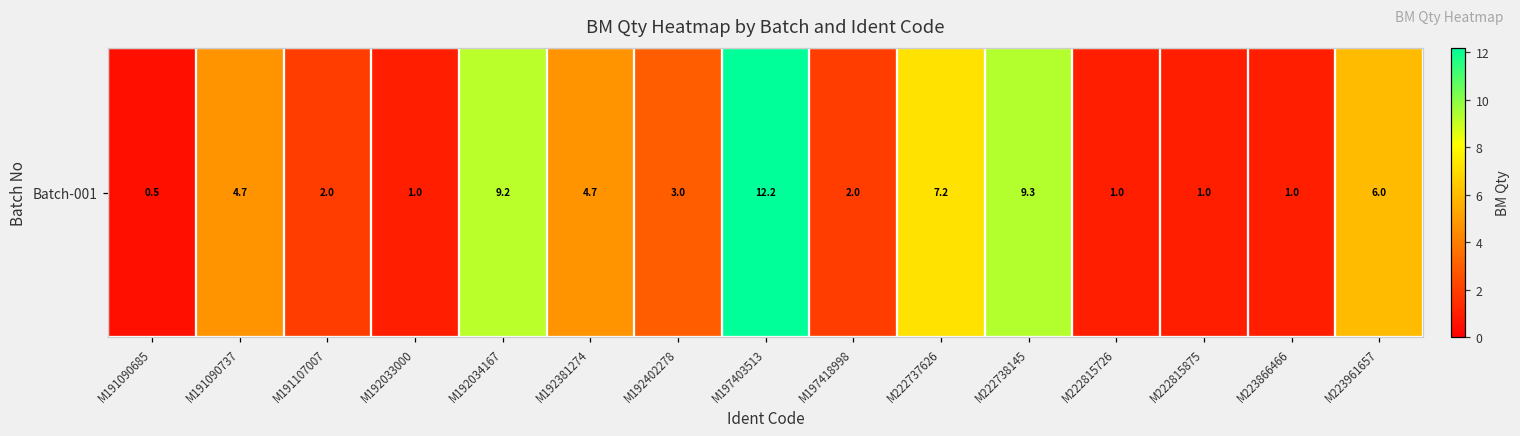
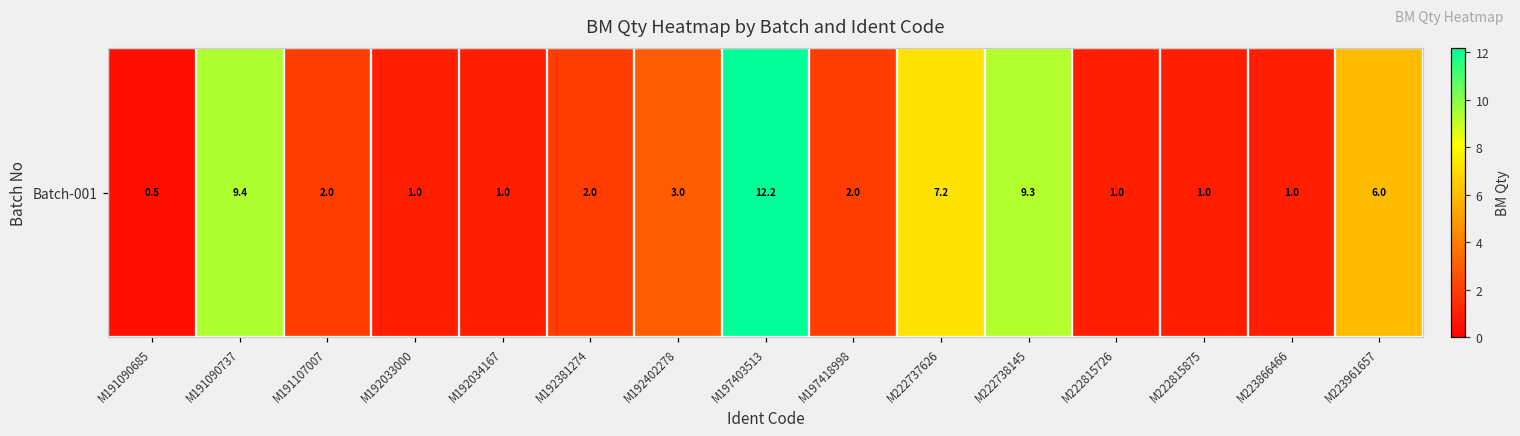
Batch-001, M191090737: 4.7 -> 9.4
Batch-001, M192034167: 9.2 -> 1.0
Batch-001, M192381274: 4.7 -> 2.0
